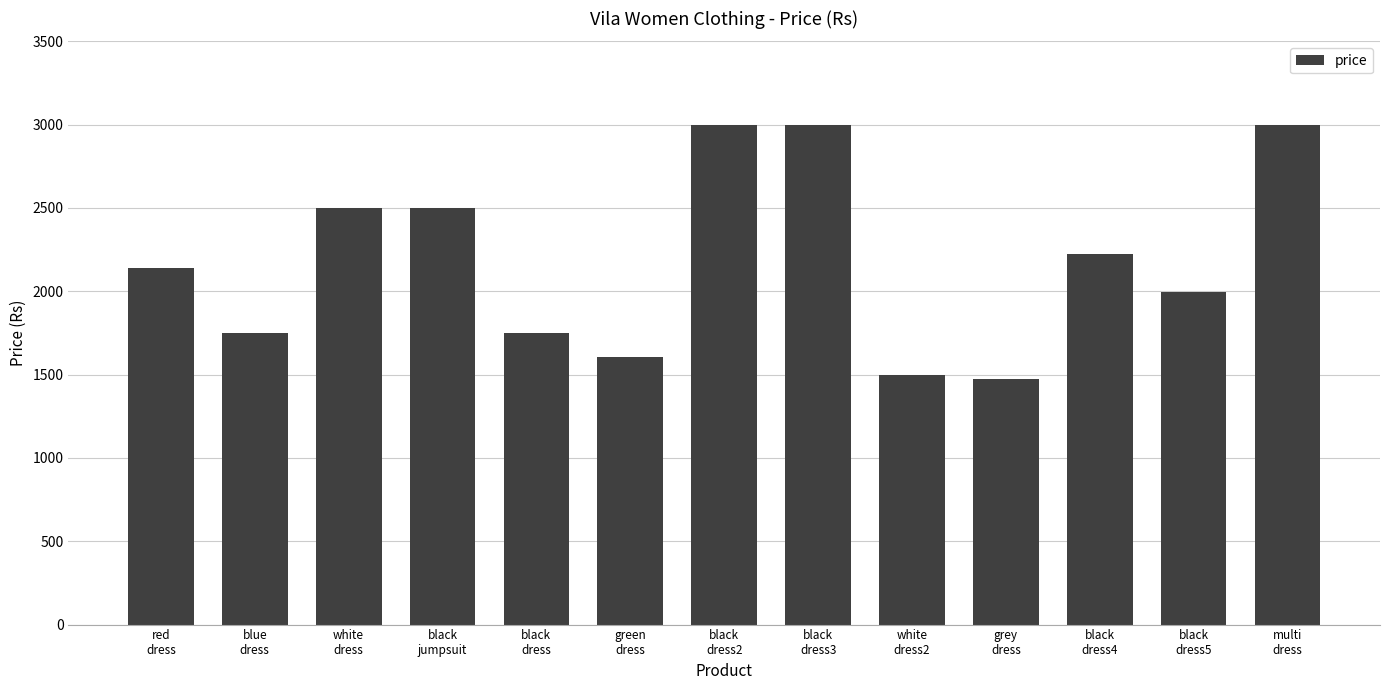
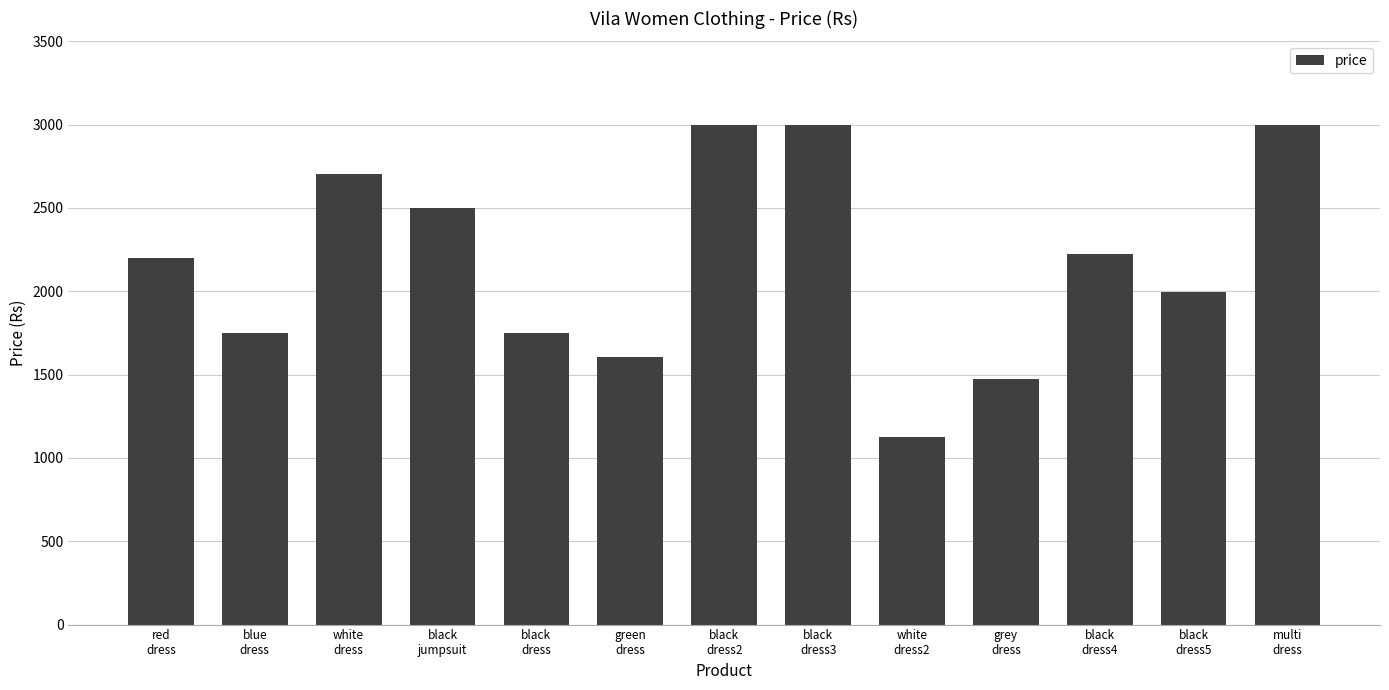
red dress: 2140 -> 2200
white dress: 2500 -> 2700
white dress2: 1500 -> 1130
